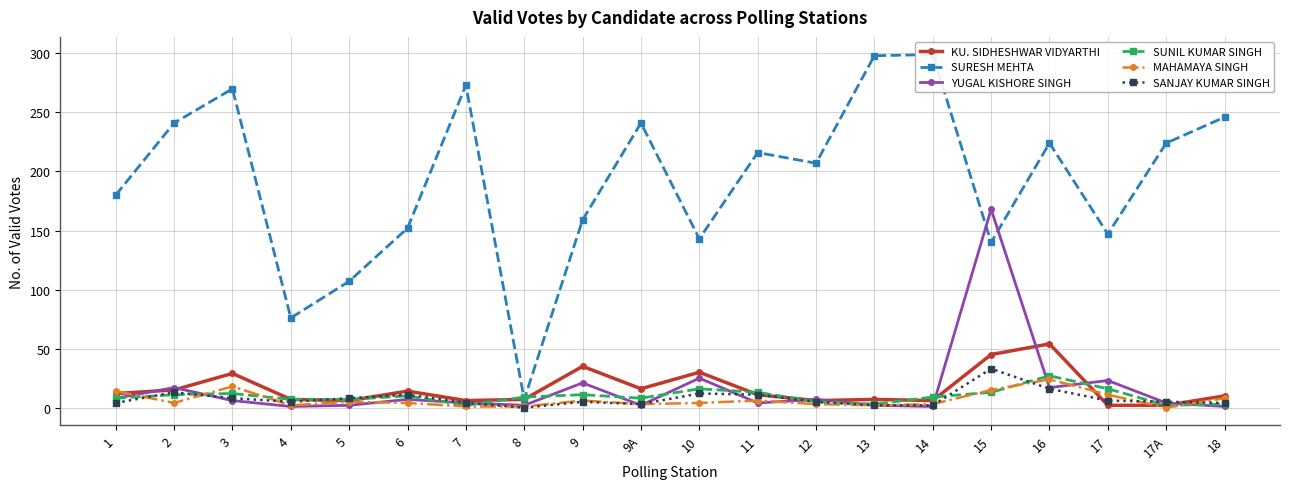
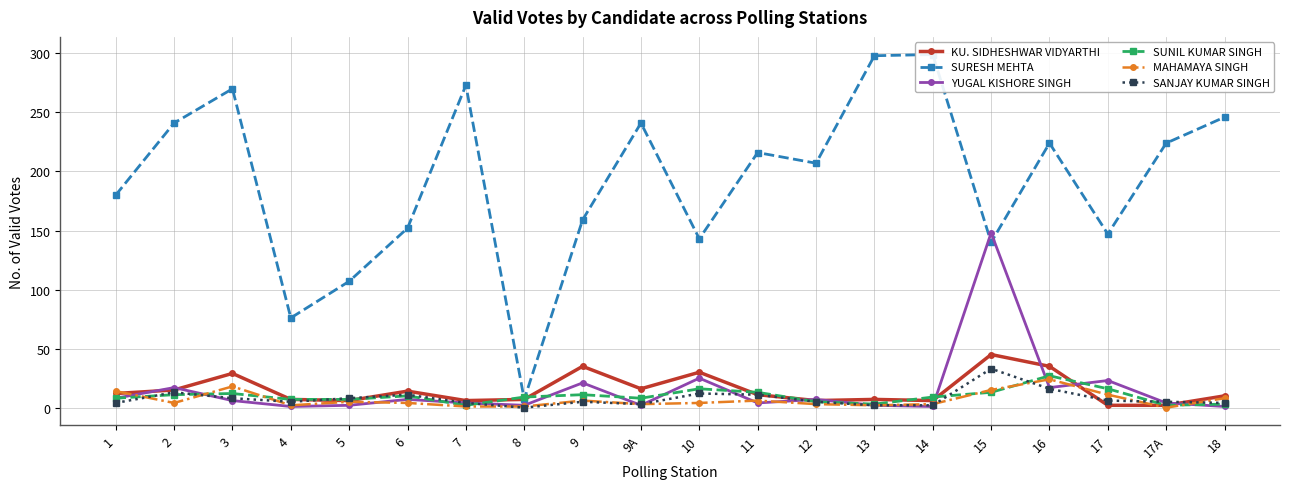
YUGAL KISHORE SINGH, 15: 168 -> 148
KU. SIDHESHWAR VIDYARTHI, 16: 54 -> 35
